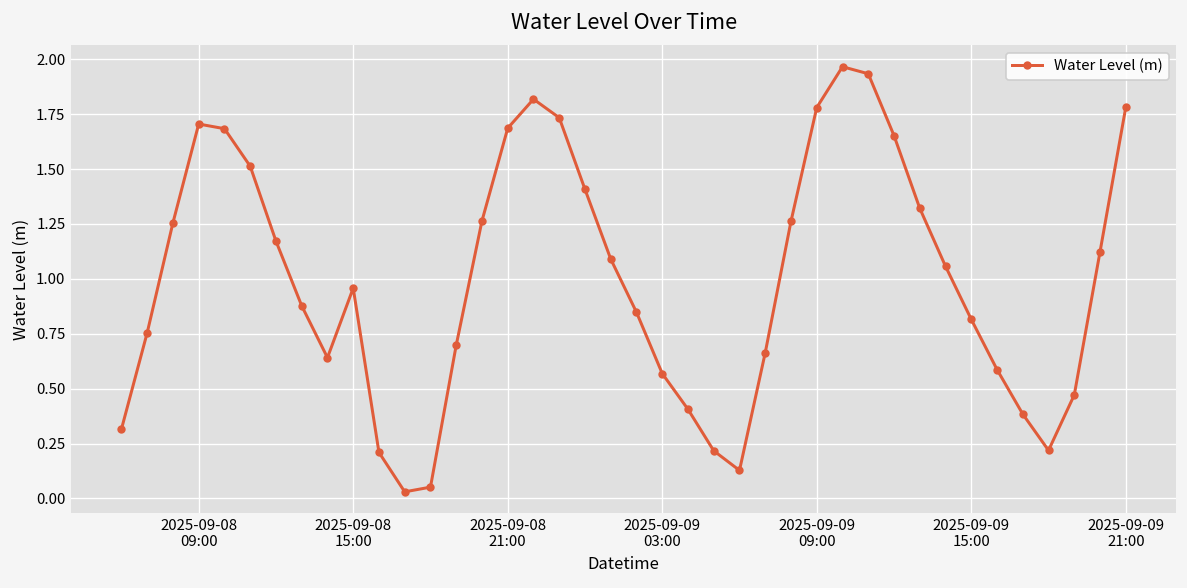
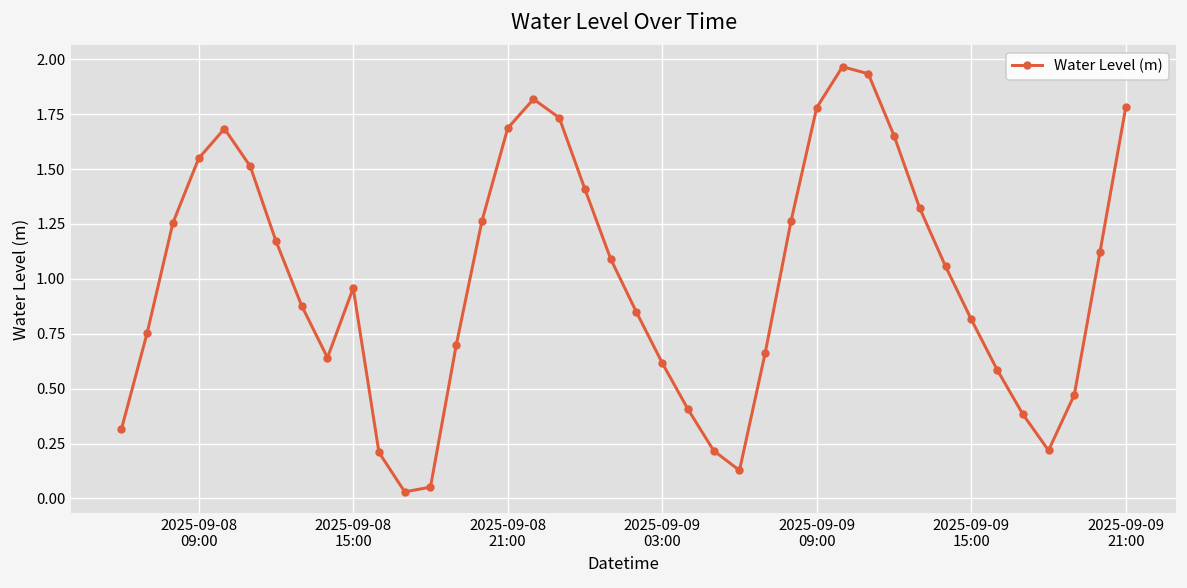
2025-09-08 09:00: 1.71 -> 1.55
2025-09-09 03:00: 0.57 -> 0.62
